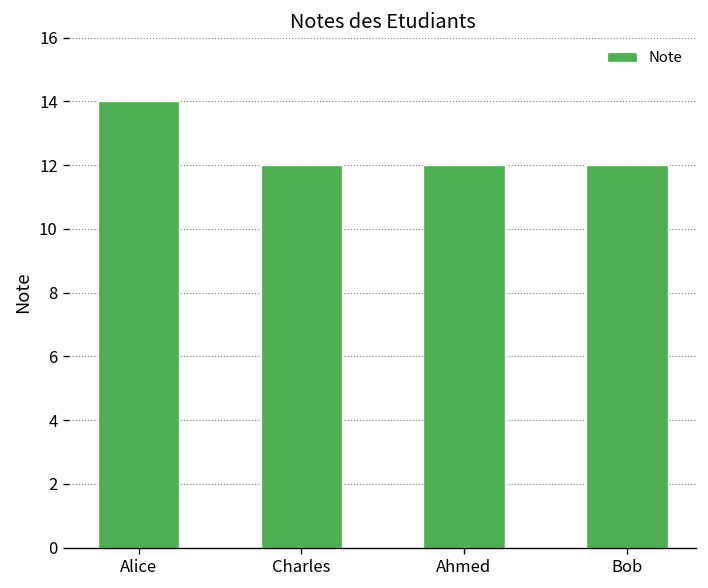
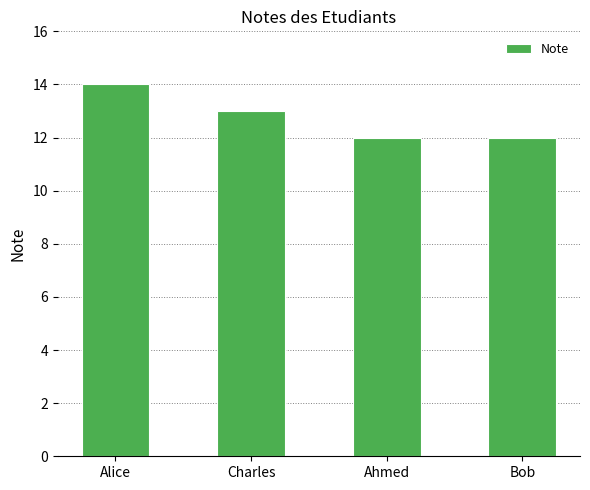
Charles: 12 -> 13
